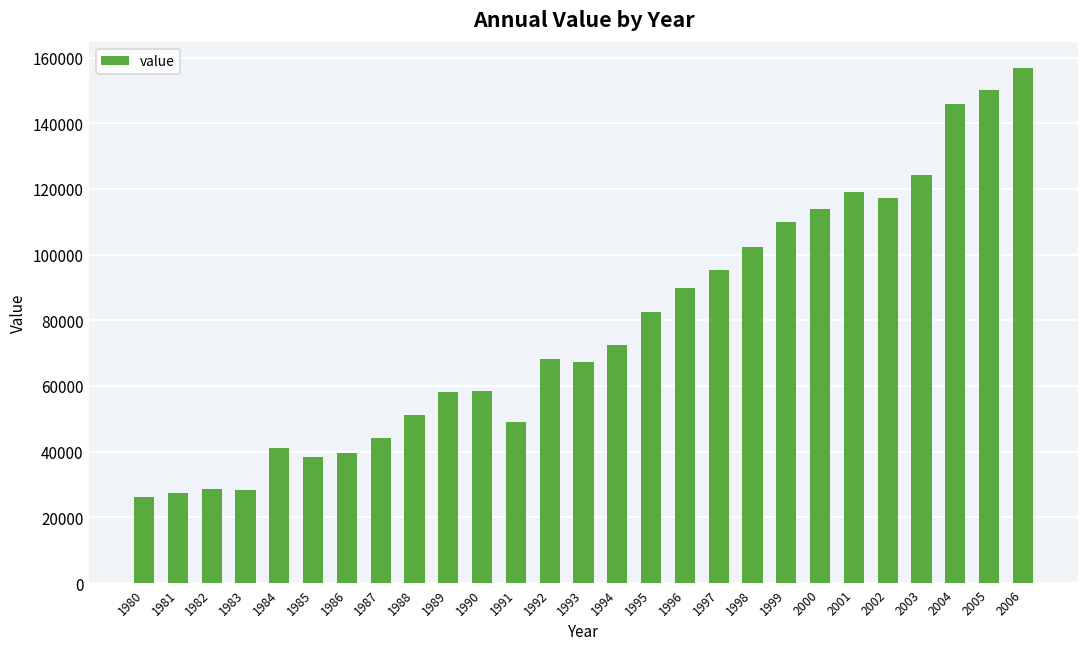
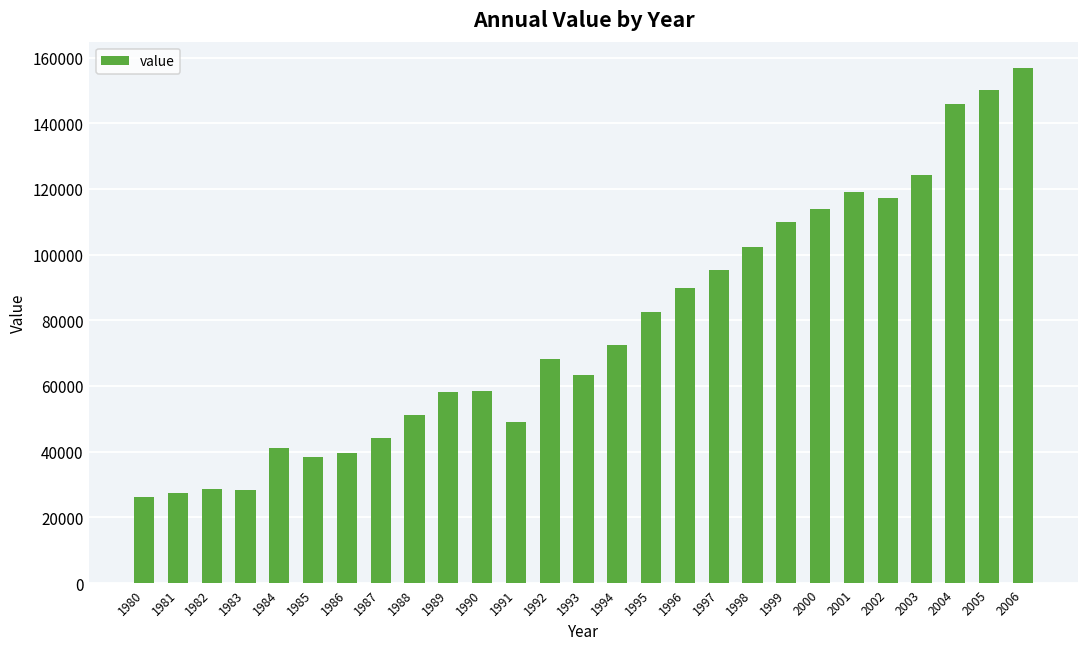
1993: 67000 -> 63000
